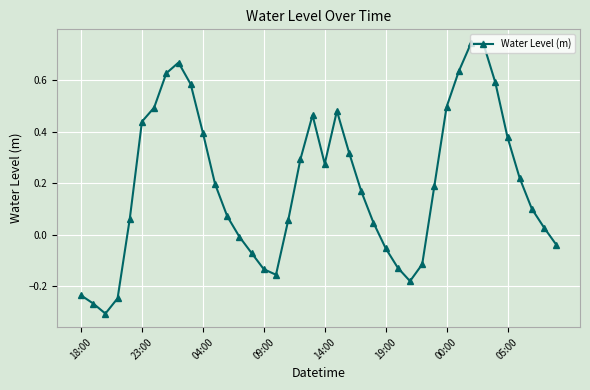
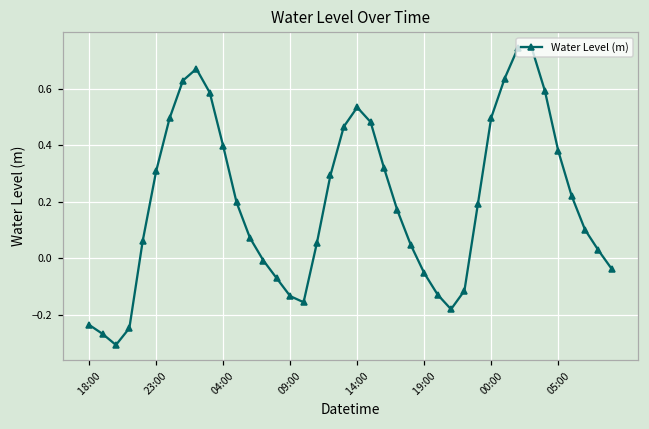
23:00: 0.44 -> 0.31
14:00: 0.28 -> 0.53
